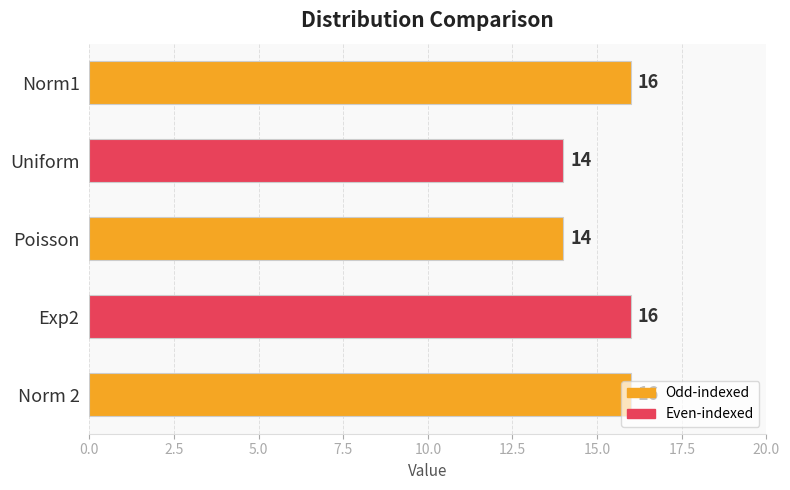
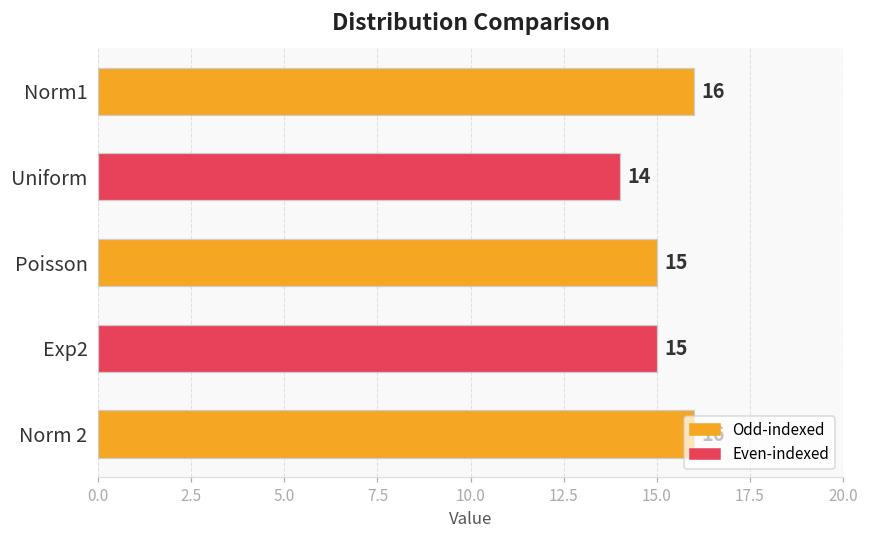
Poisson: 14 -> 15
Exp2: 16 -> 15
